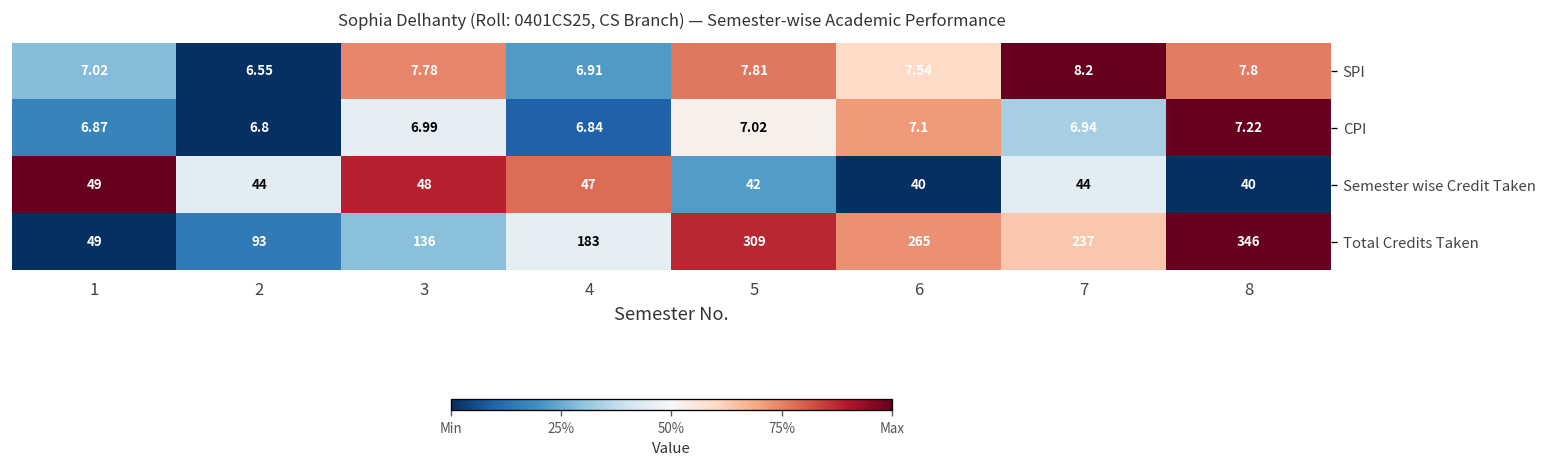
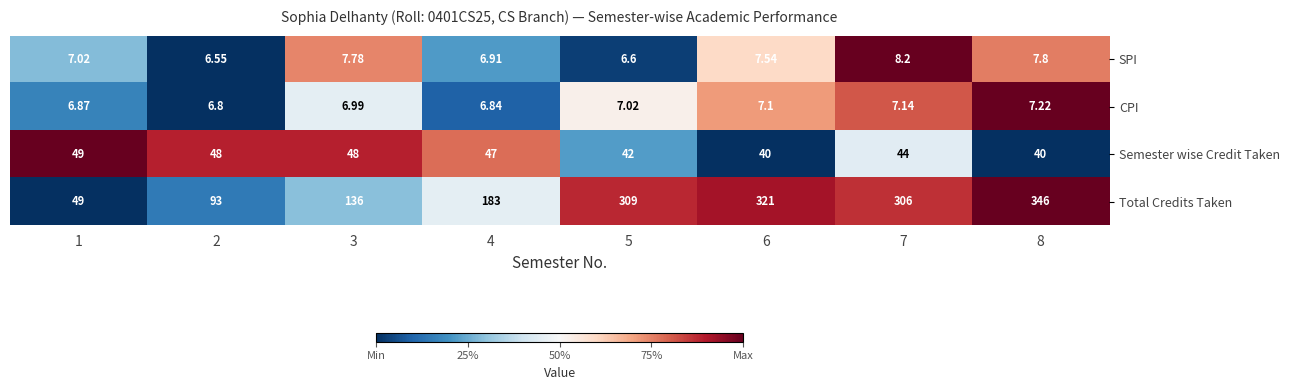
SPI, 5: 7.81 -> 6.6
CPI, 7: 6.94 -> 7.14
Semester wise Credit Taken, 2: 44 -> 48
Total Credits Taken, 6: 265 -> 321
Total Credits Taken, 7: 237 -> 306
